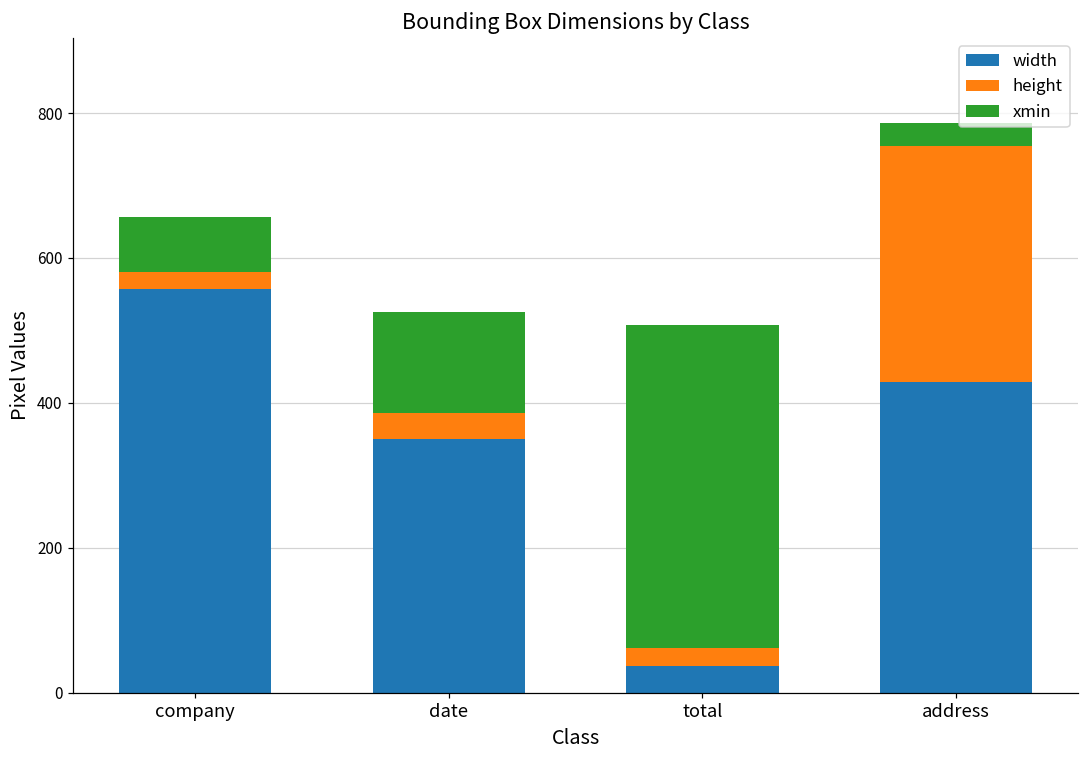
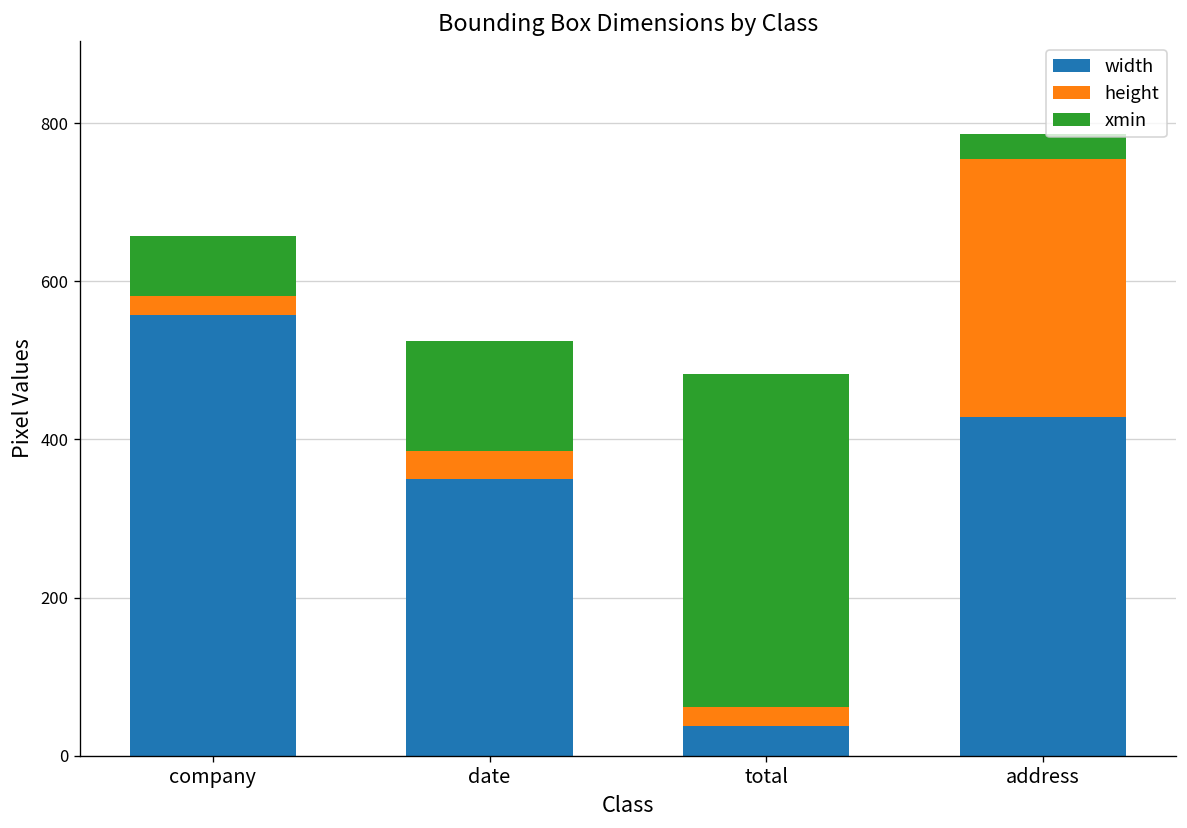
xmin, total: 450 -> 420
